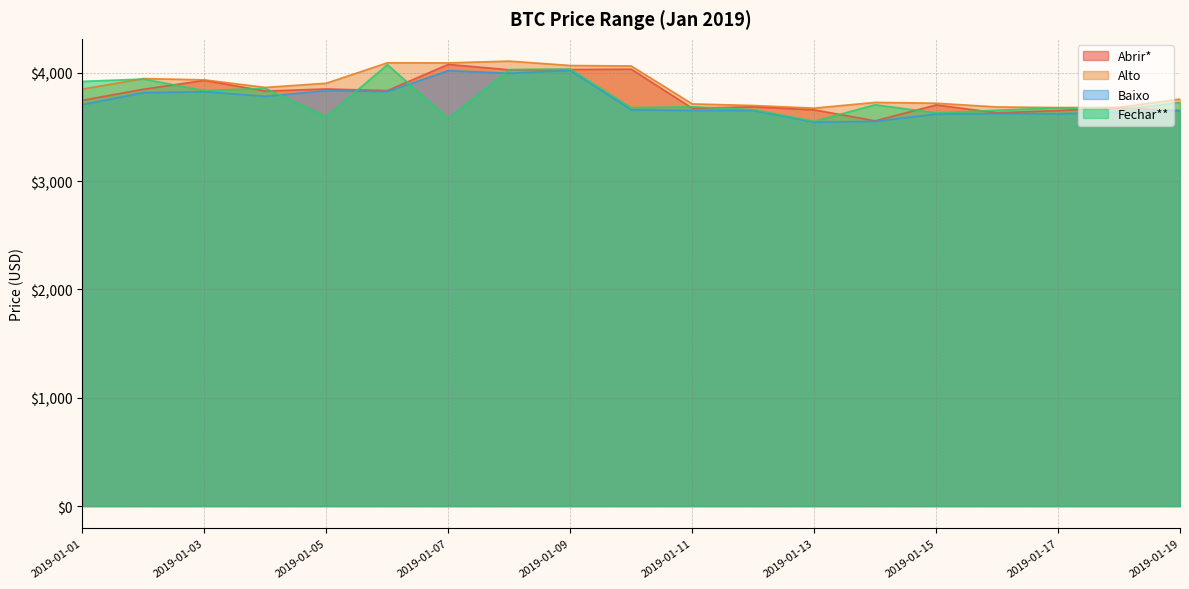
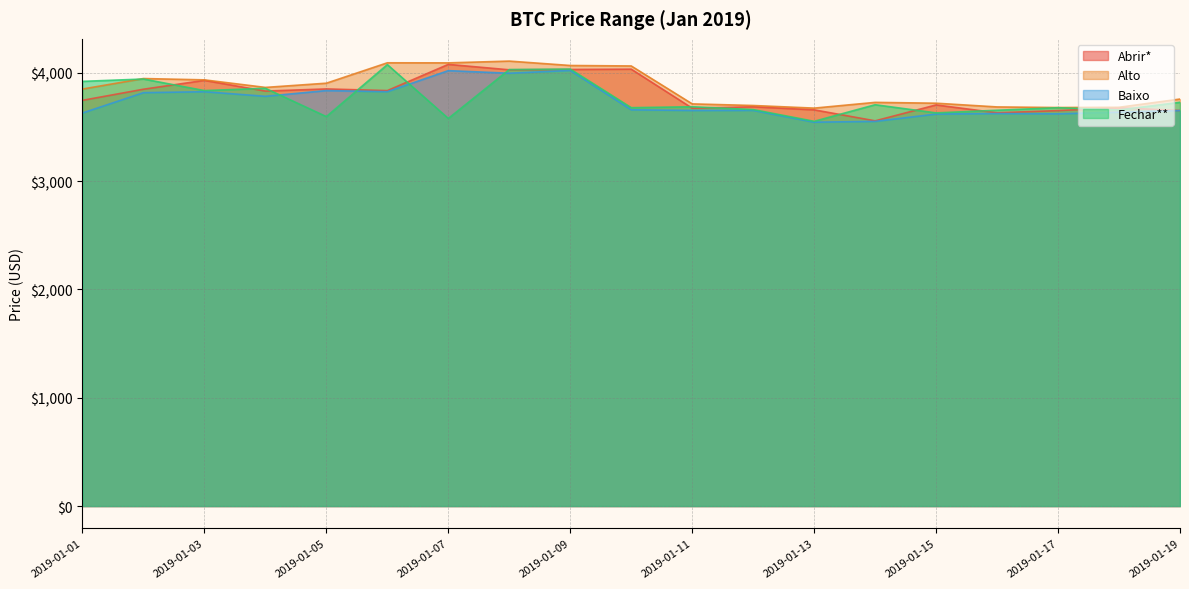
Baixo, 2019-01-01: $3,710 -> $3,630
